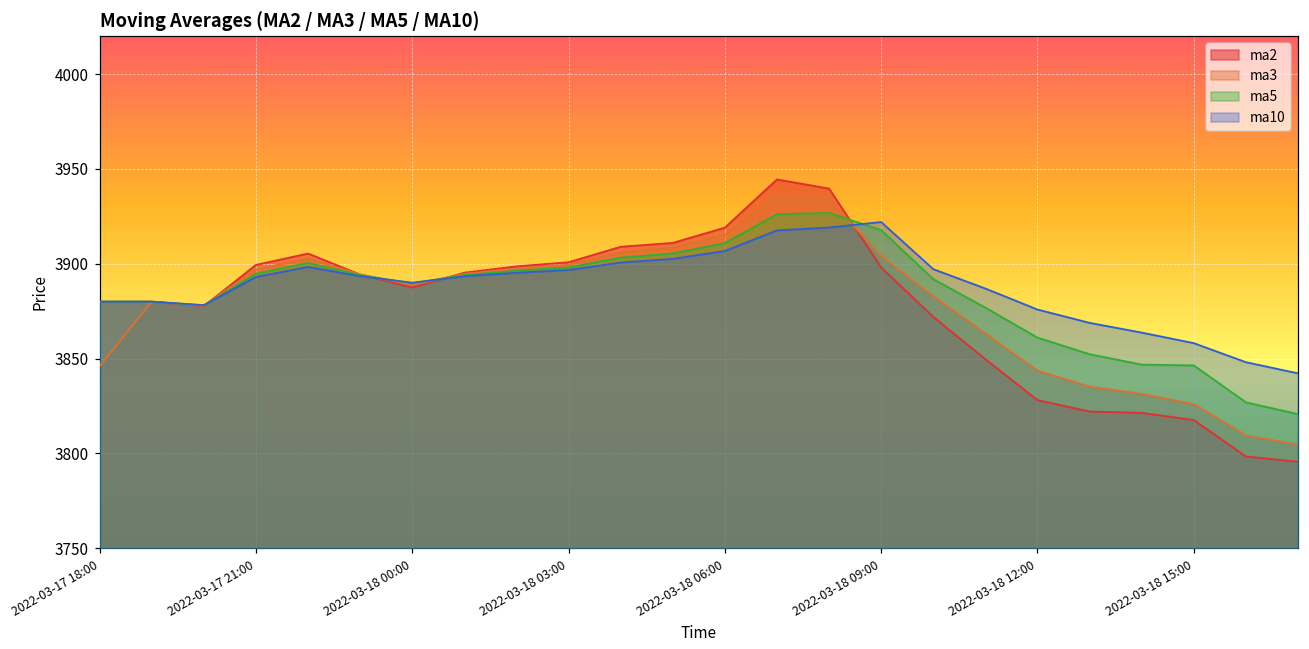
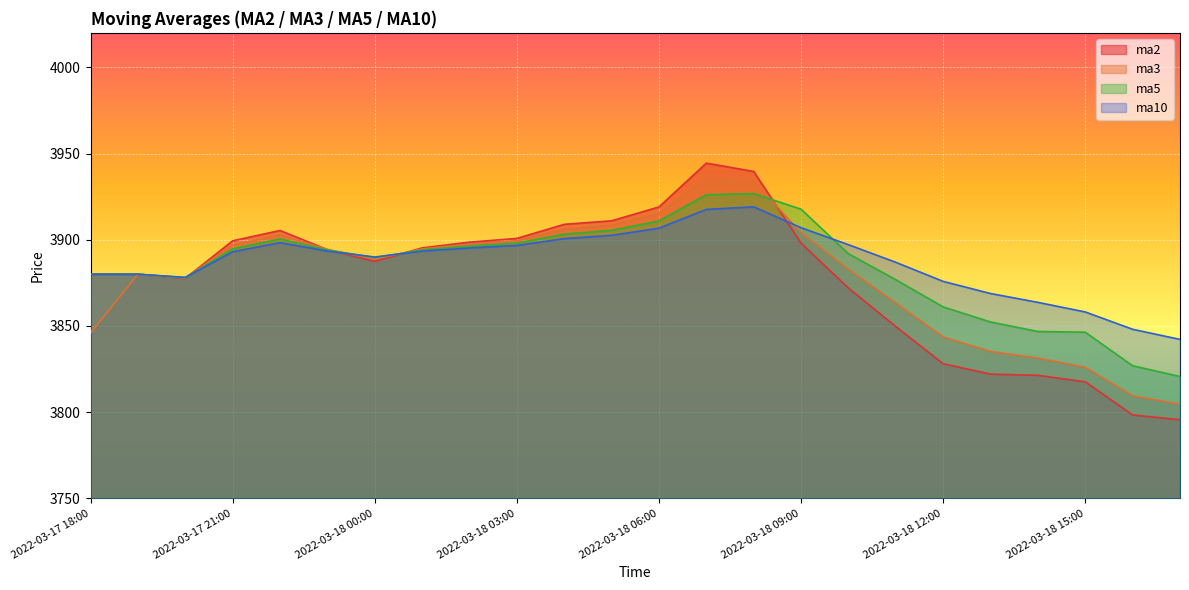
ma10, 2022-03-18 09:00: 3922 -> 3907
